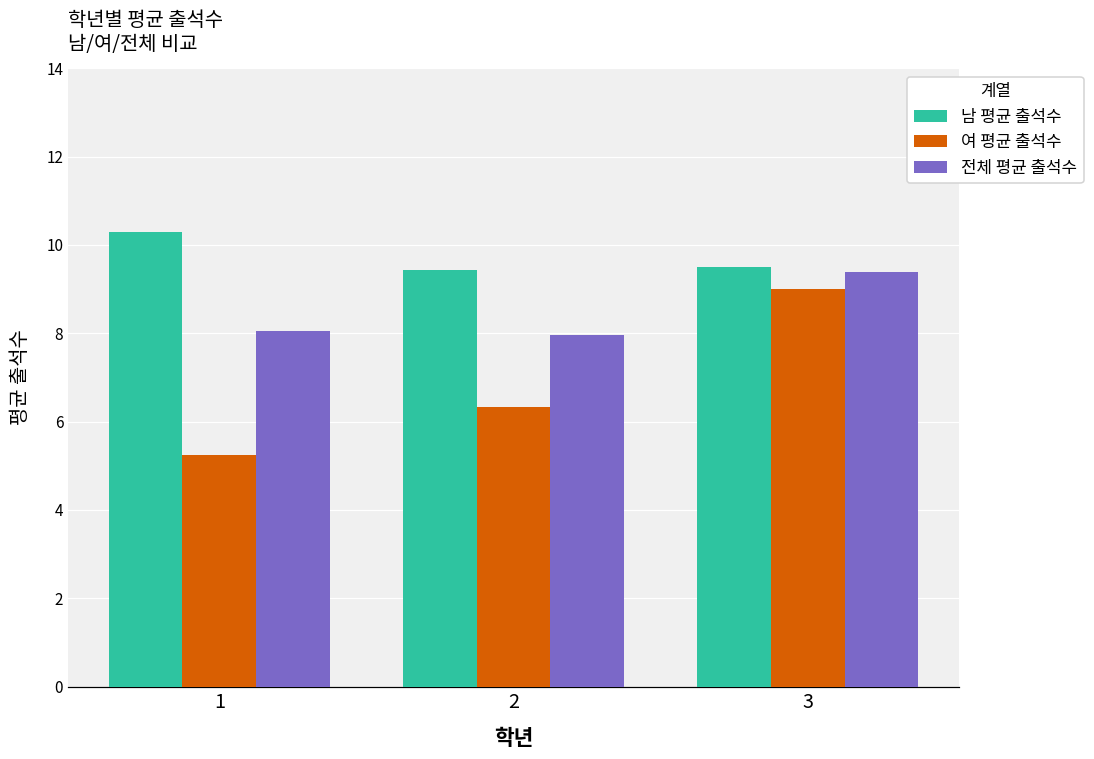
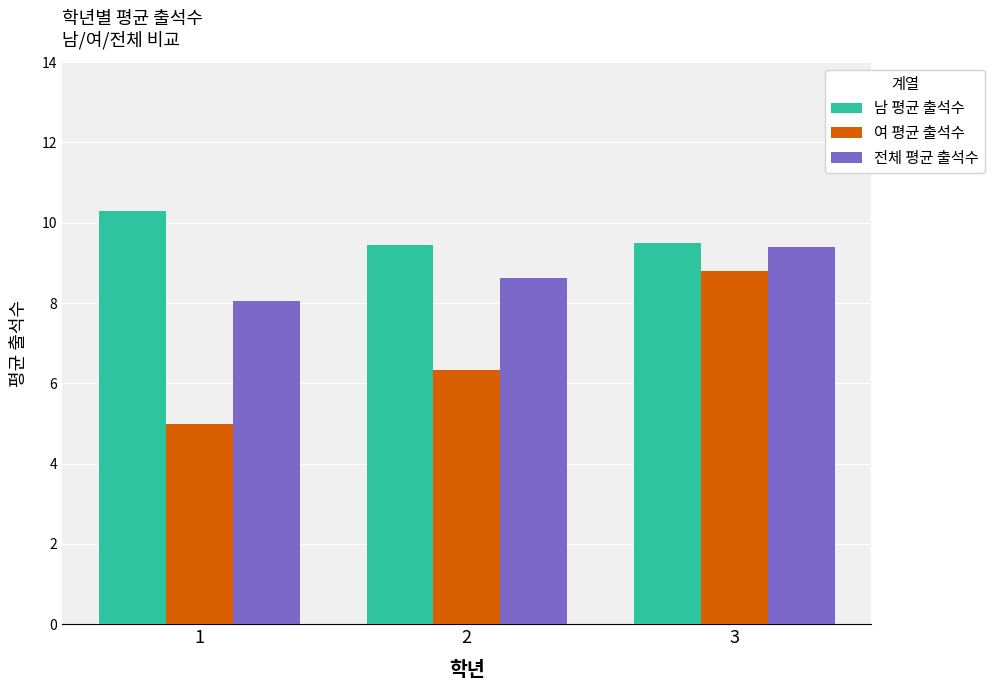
여 평균 출석수, 1: 5.3 -> 5.0
전체 평균 출석수, 2: 8.0 -> 8.6
여 평균 출석수, 3: 9.0 -> 8.8
